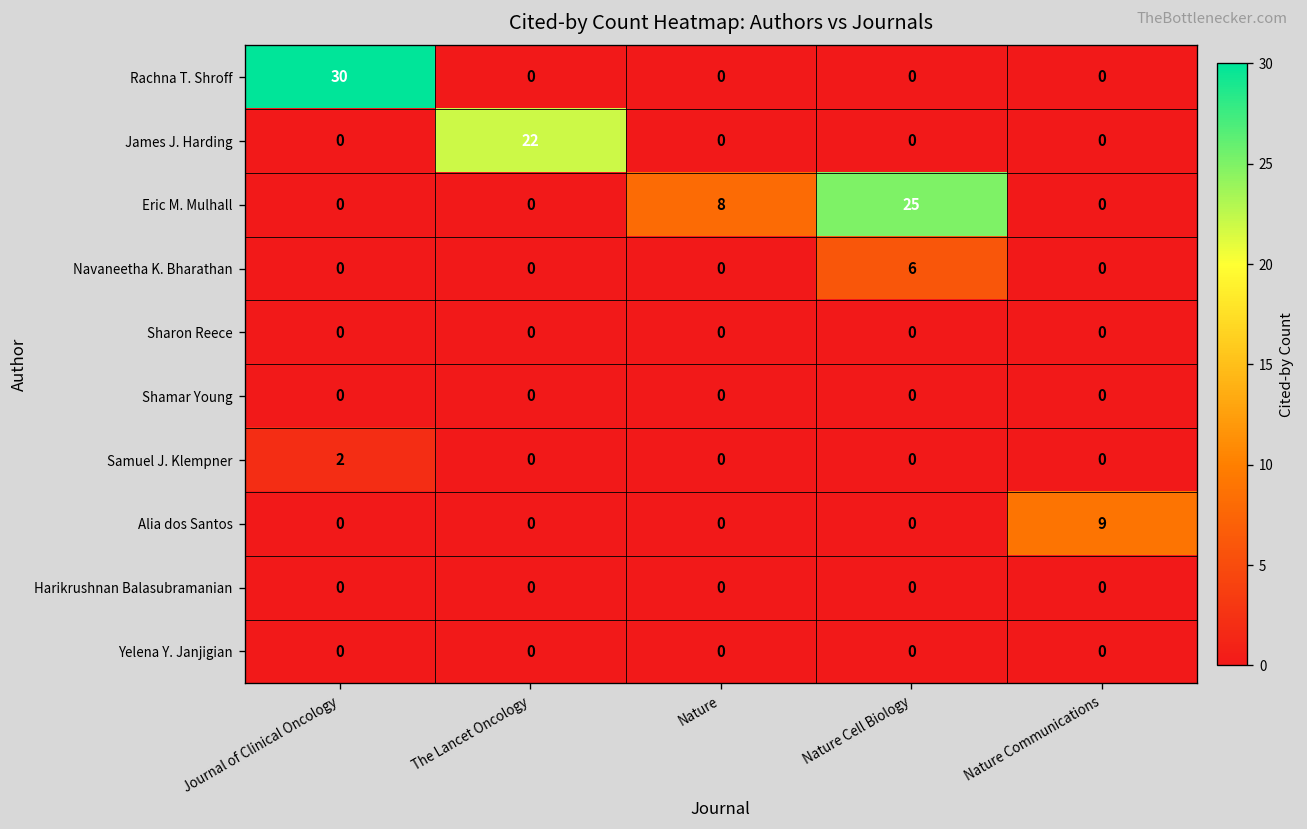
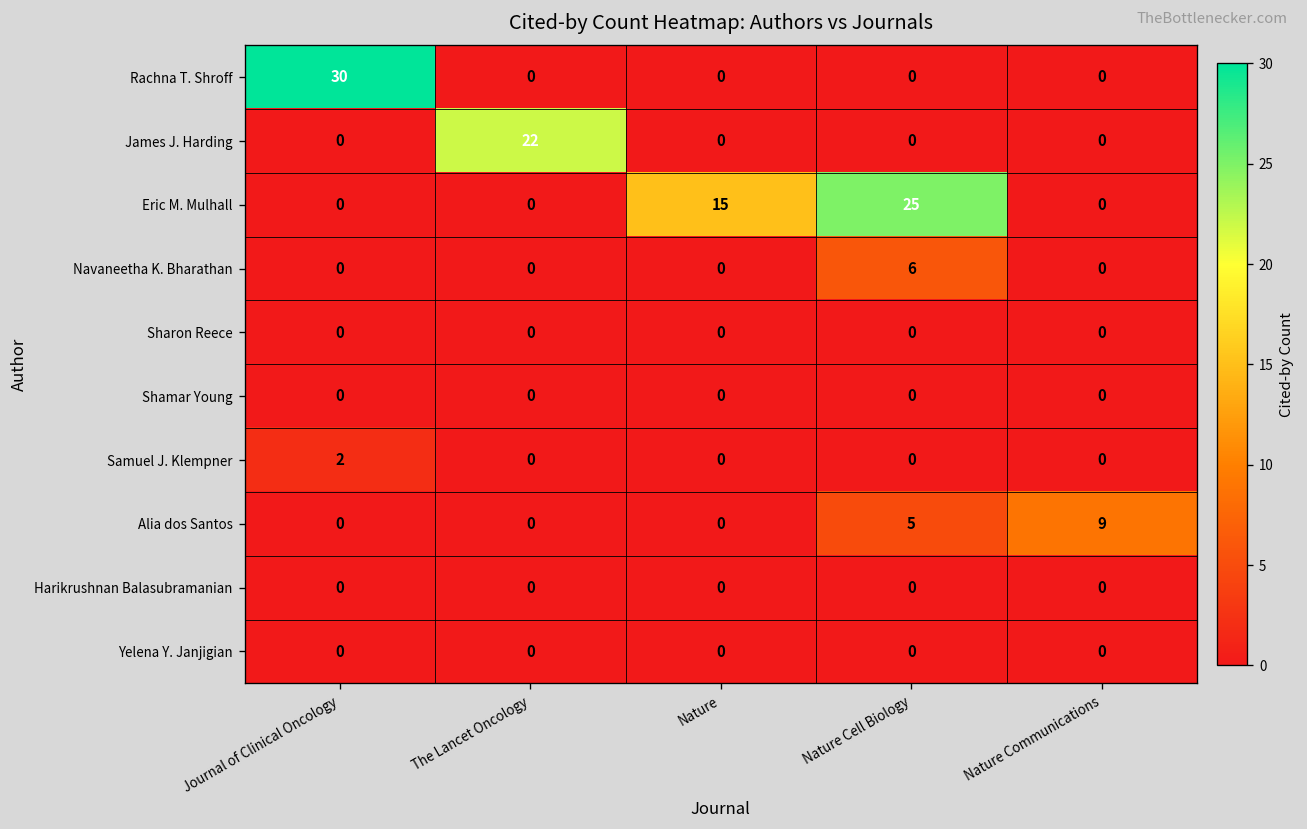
Eric M. Mulhall, Nature: 8 -> 15
Alia dos Santos, Nature Cell Biology: 0 -> 5
